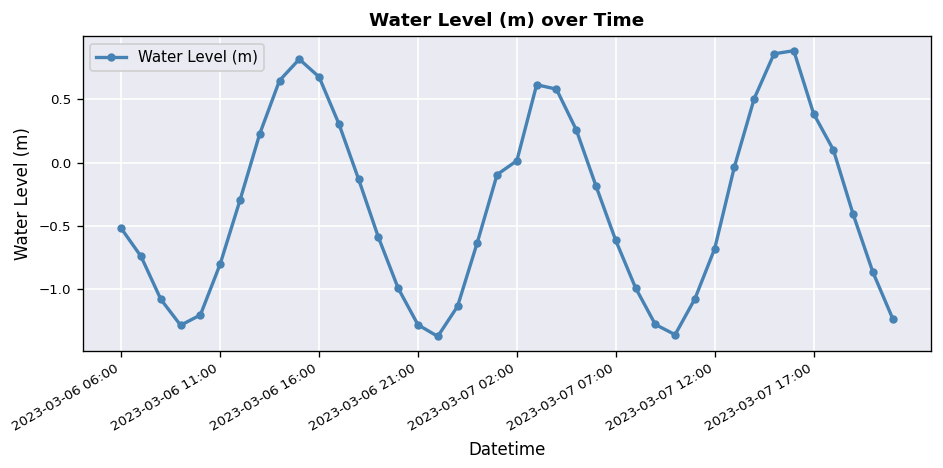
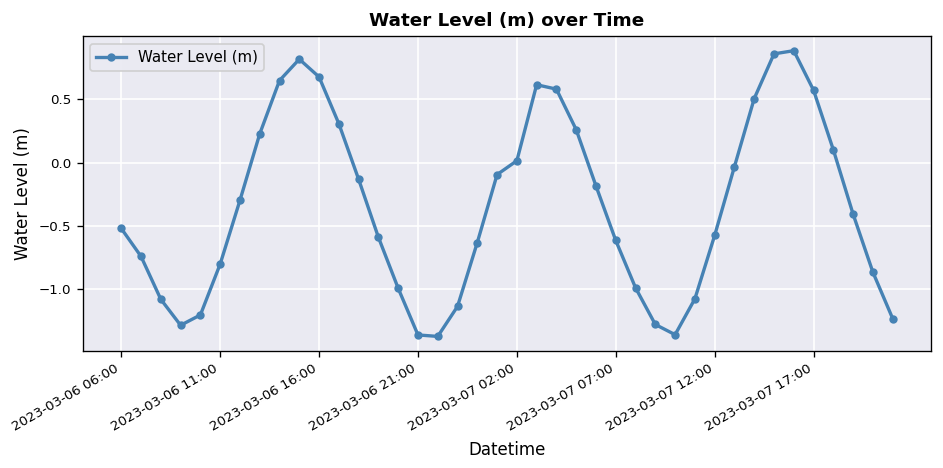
2023-03-06 21:00: -1.28 -> -1.36
2023-03-07 12:00: -0.68 -> -0.57
2023-03-07 17:00: 0.39 -> 0.57
